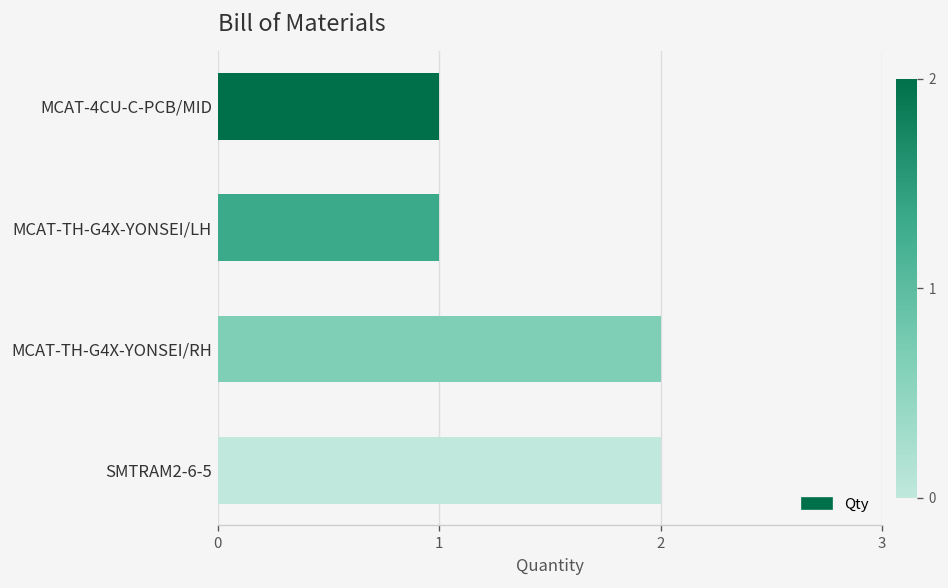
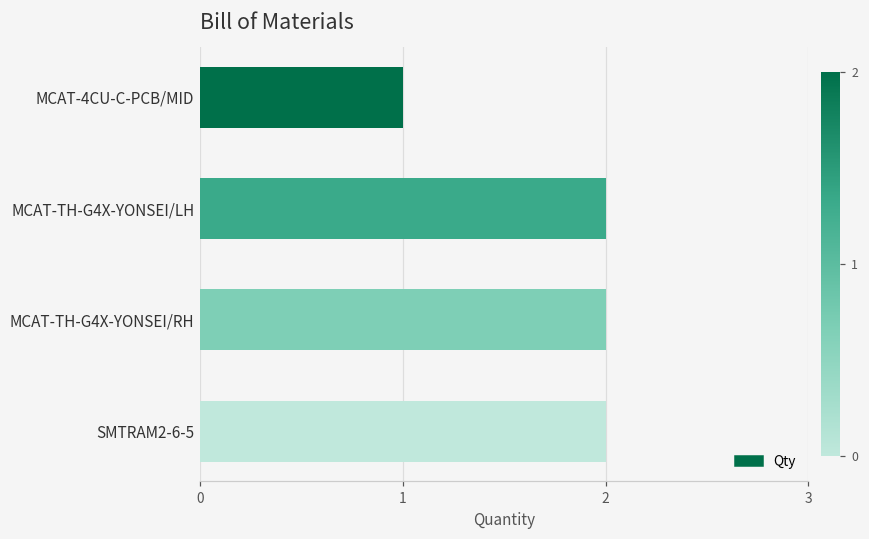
MCAT-TH-G4X-YONSEI/LH: 1 -> 2
